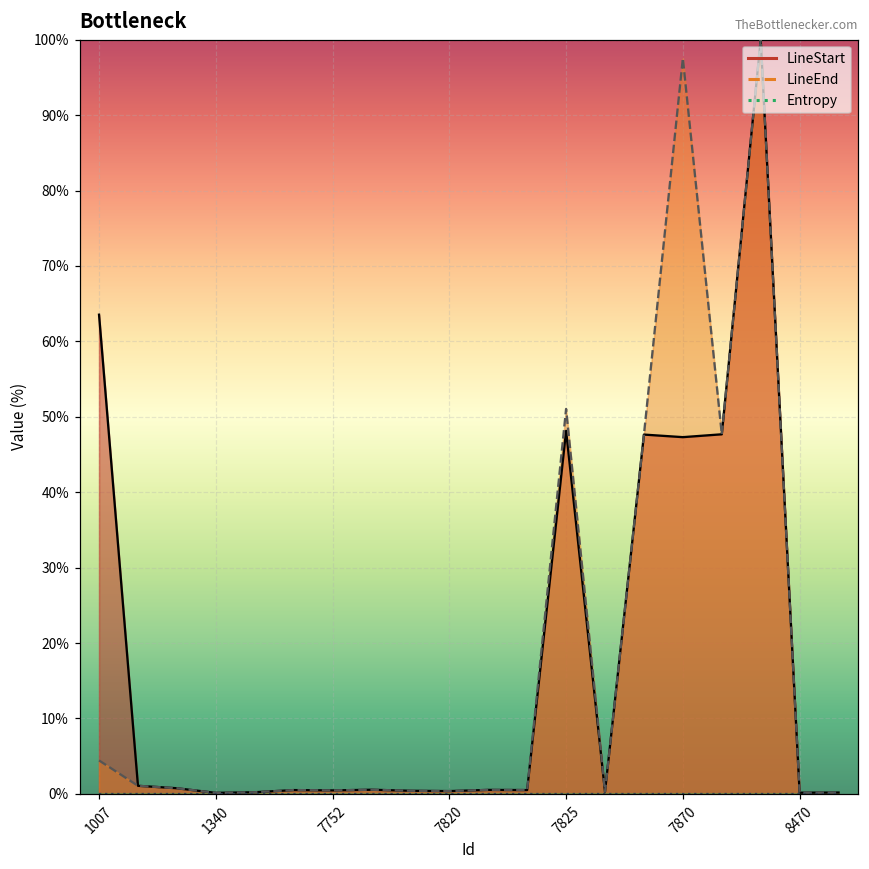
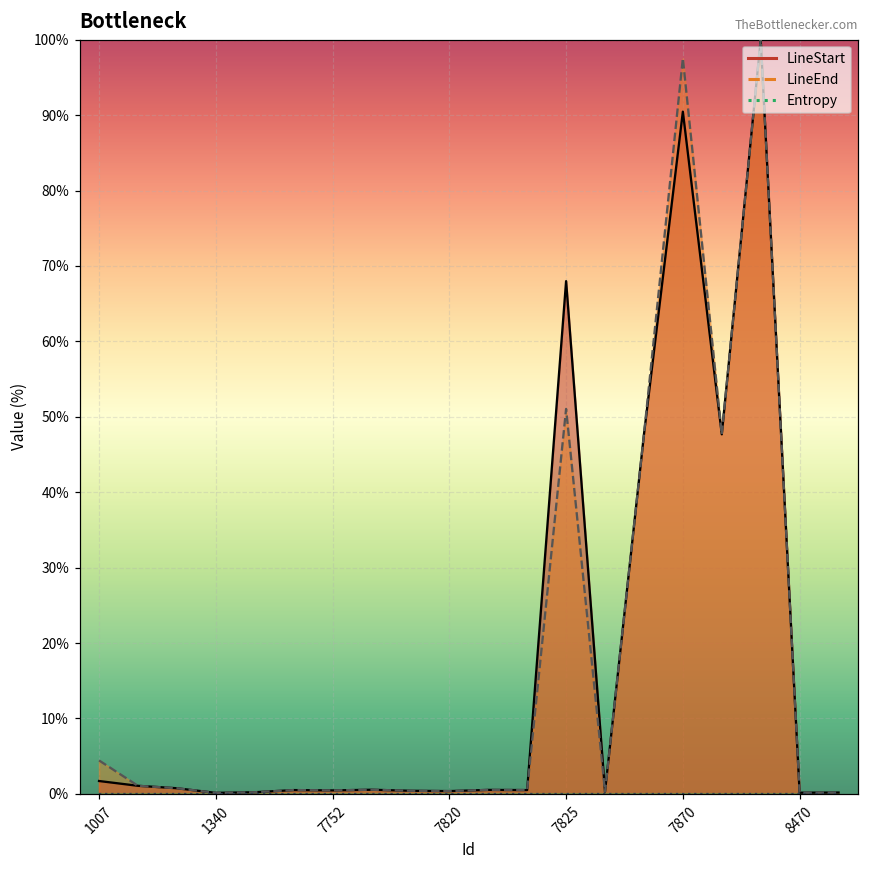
LineStart, 1007: 64% -> 2%
LineStart, 7825: 48% -> 68%
LineStart, 7870: 47% -> 90%
